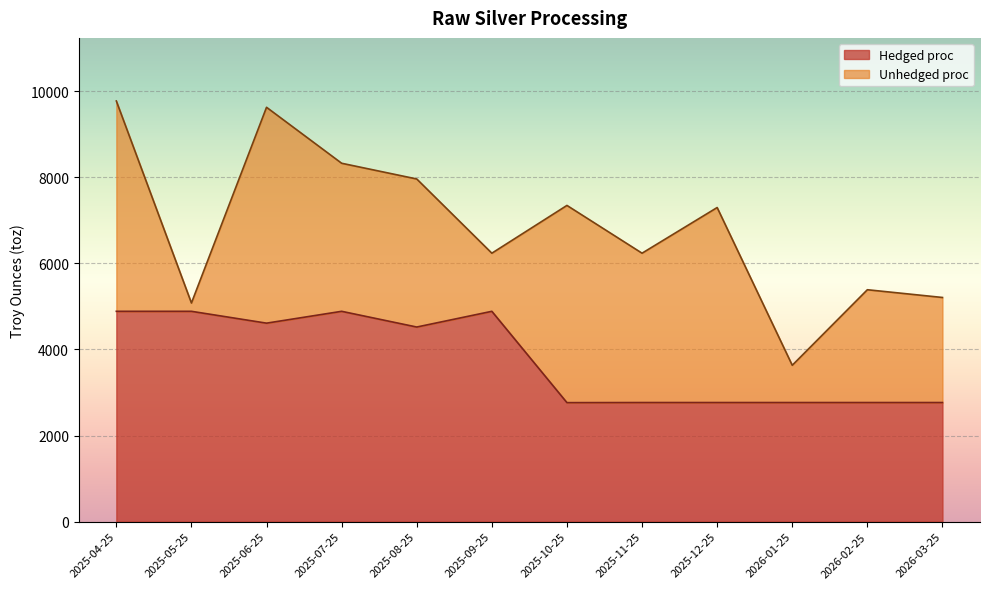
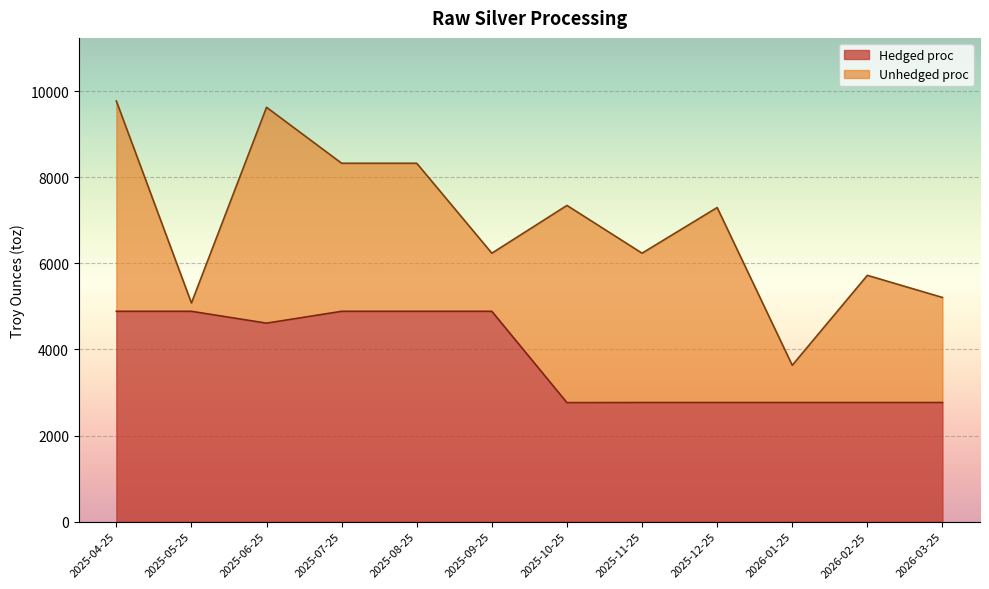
Hedged proc, 2025-08-25: 4500 -> 4900
Unhedged proc, 2026-02-25: 2600 -> 3000
